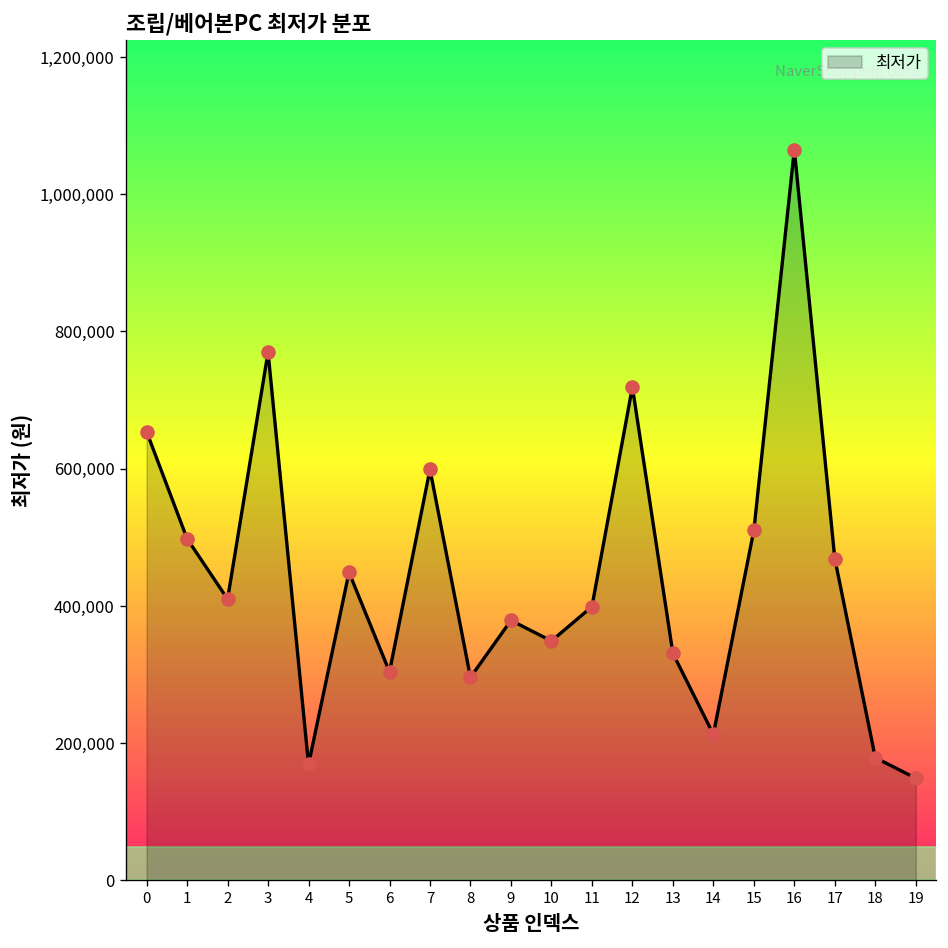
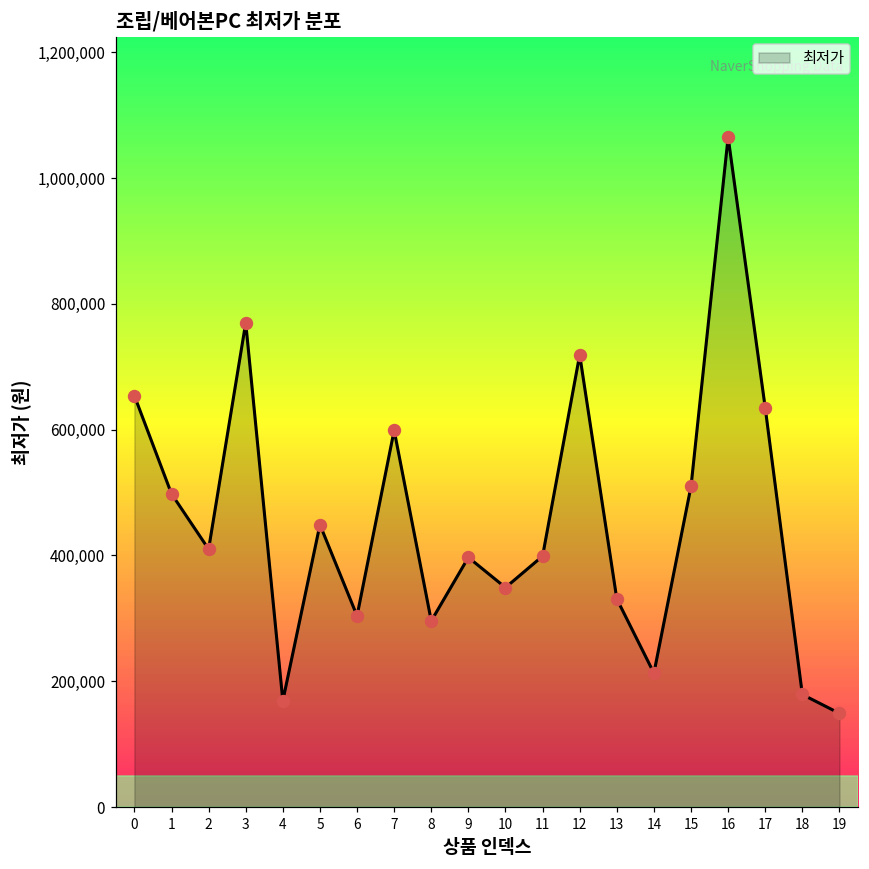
9: 380,000 -> 400,000
17: 470,000 -> 630,000
